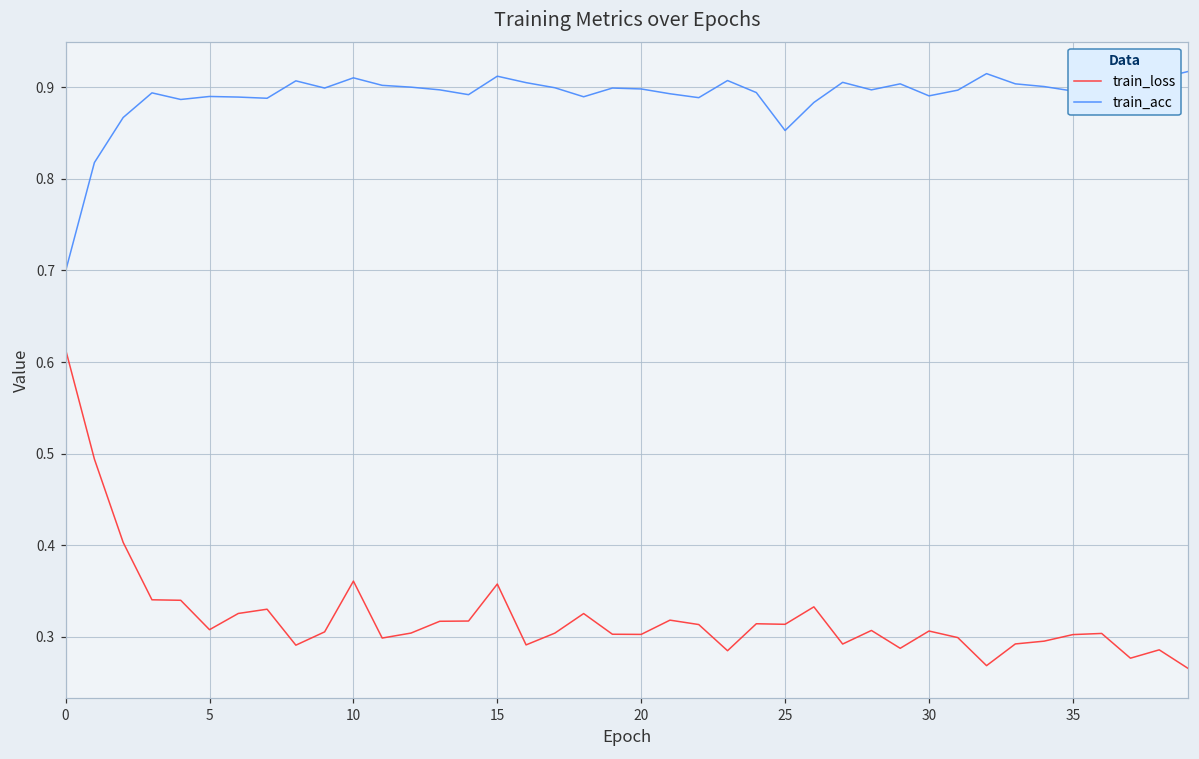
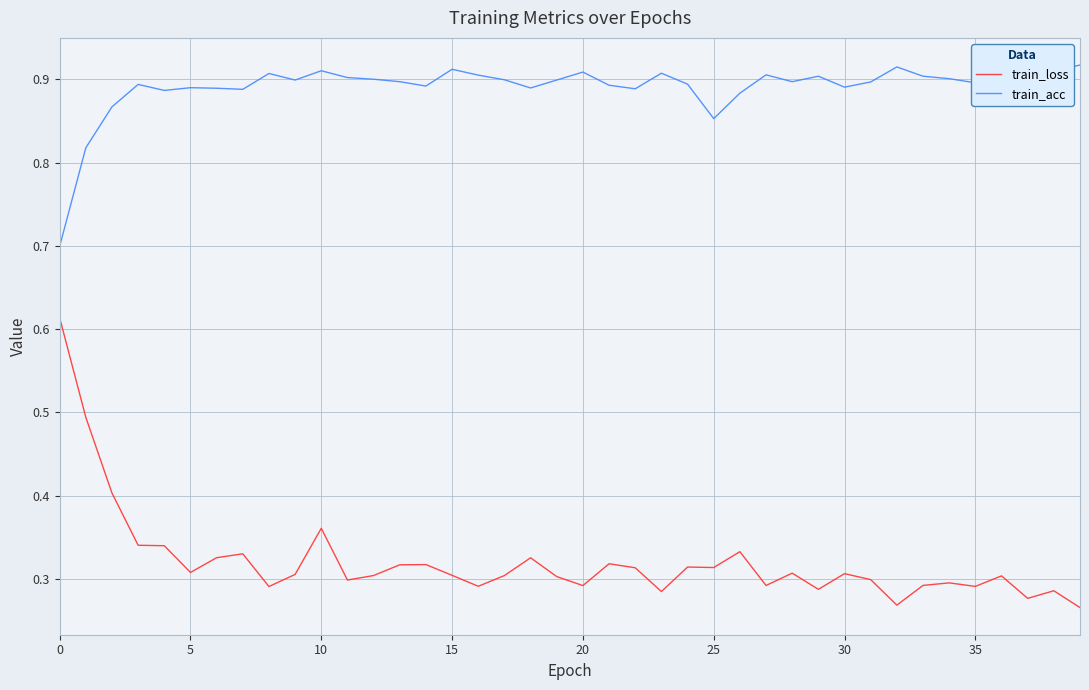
train_loss, 15: 0.36 -> 0.30
train_loss, 20: 0.30 -> 0.29
train_acc, 20: 0.90 -> 0.91
train_loss, 35: 0.30 -> 0.29
